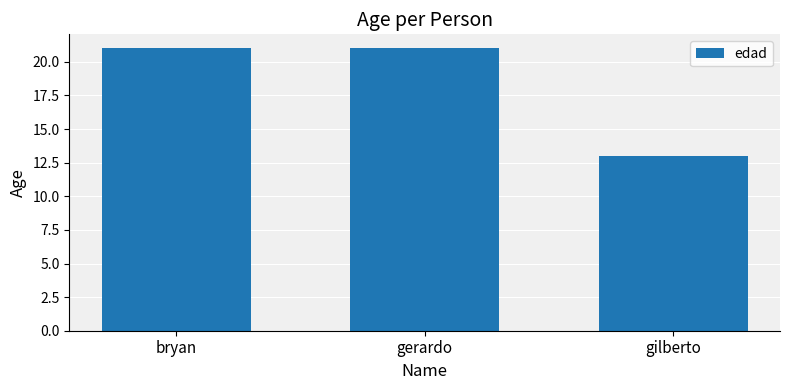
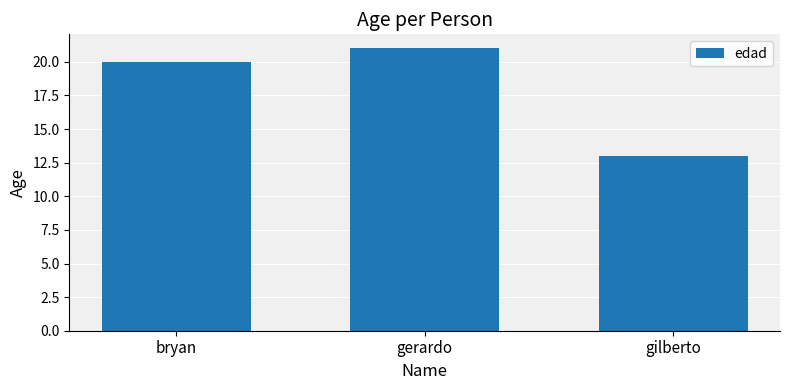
bryan: 21 -> 20
